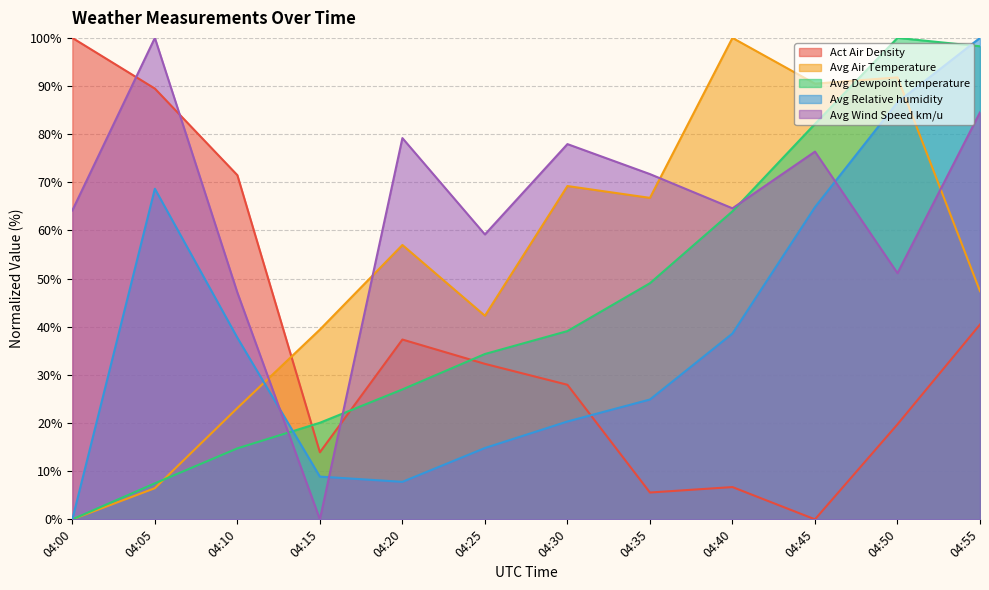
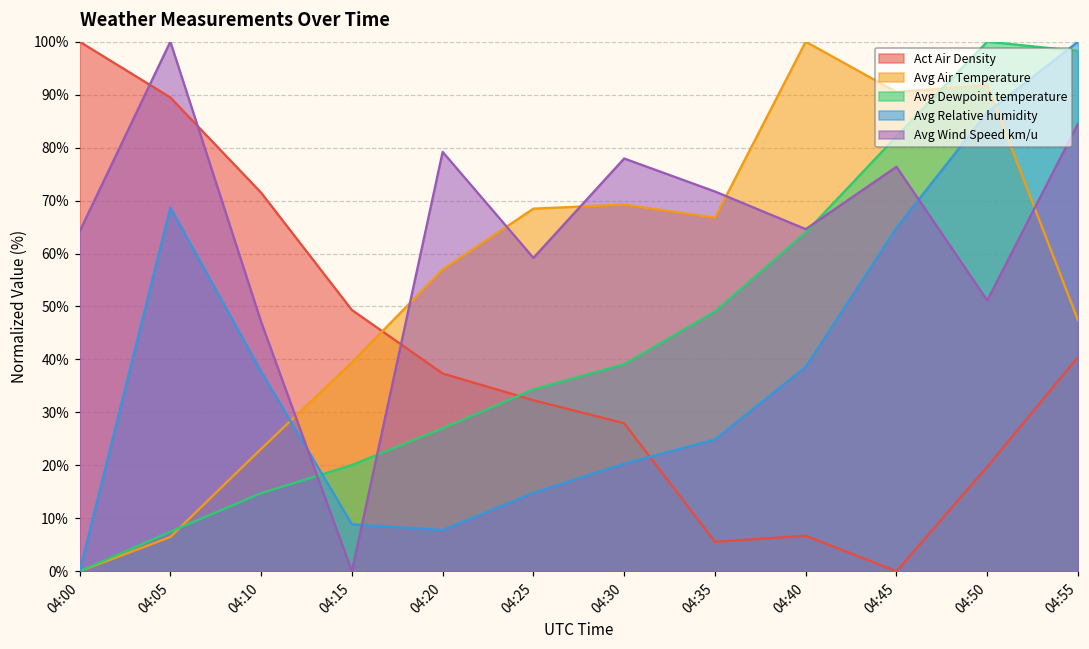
Act Air Density, 04:15: 14% -> 49%
Avg Air Temperature, 04:25: 42% -> 68%
